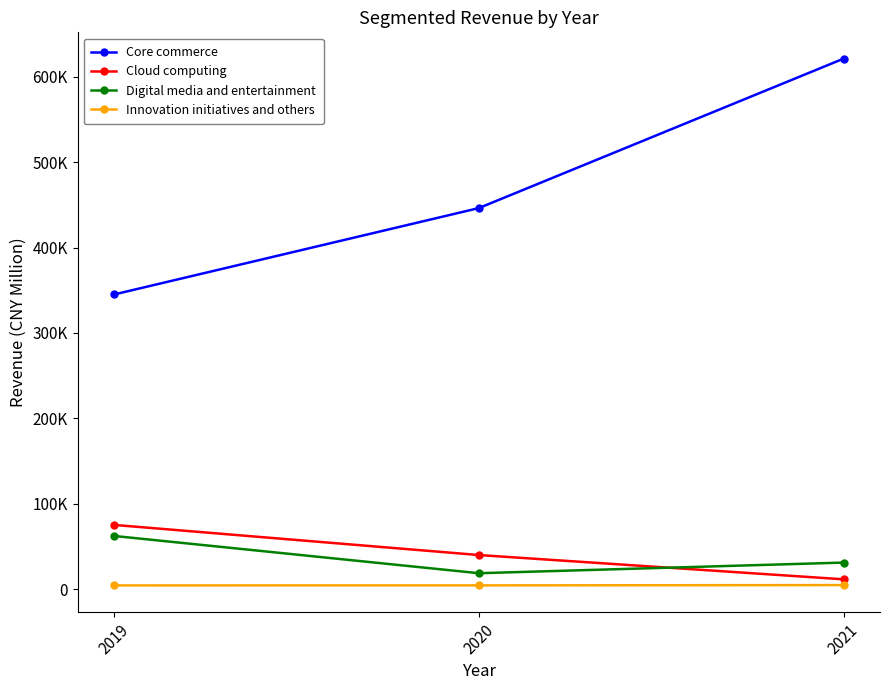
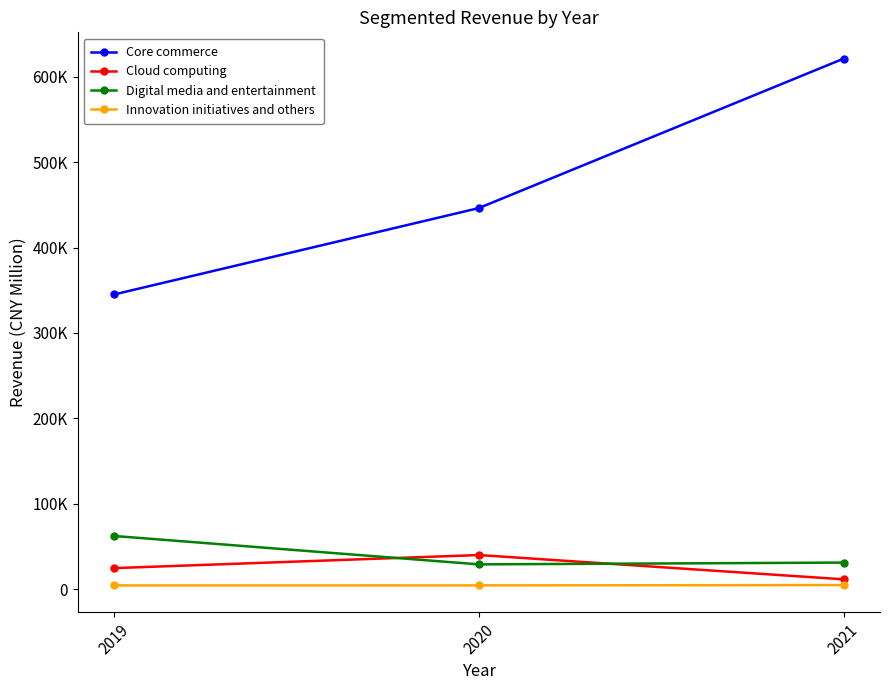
Cloud computing, 2019: 80000 -> 20000
Digital media and entertainment, 2020: 20000 -> 30000
